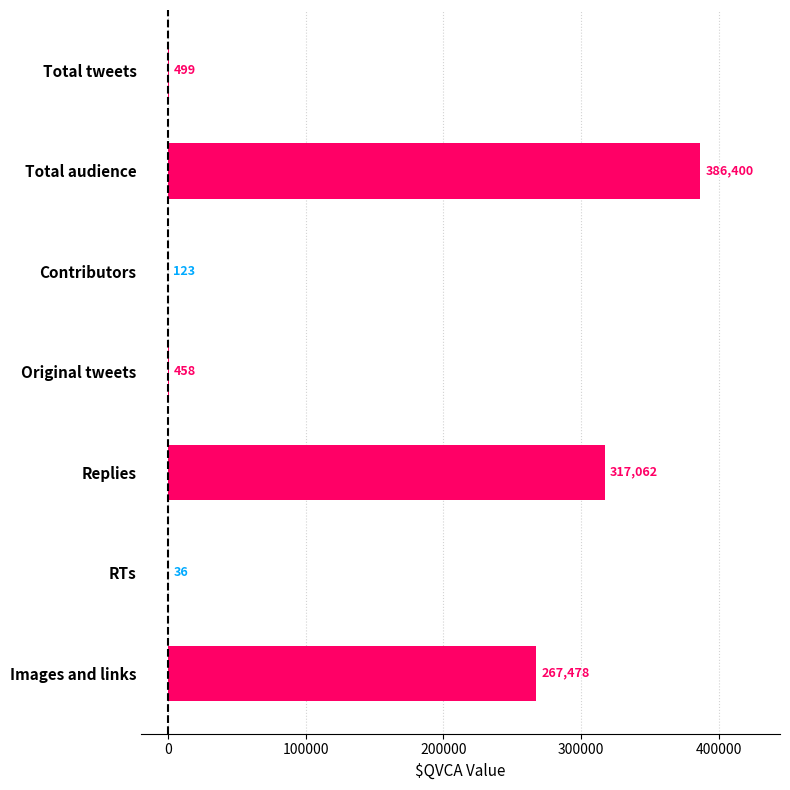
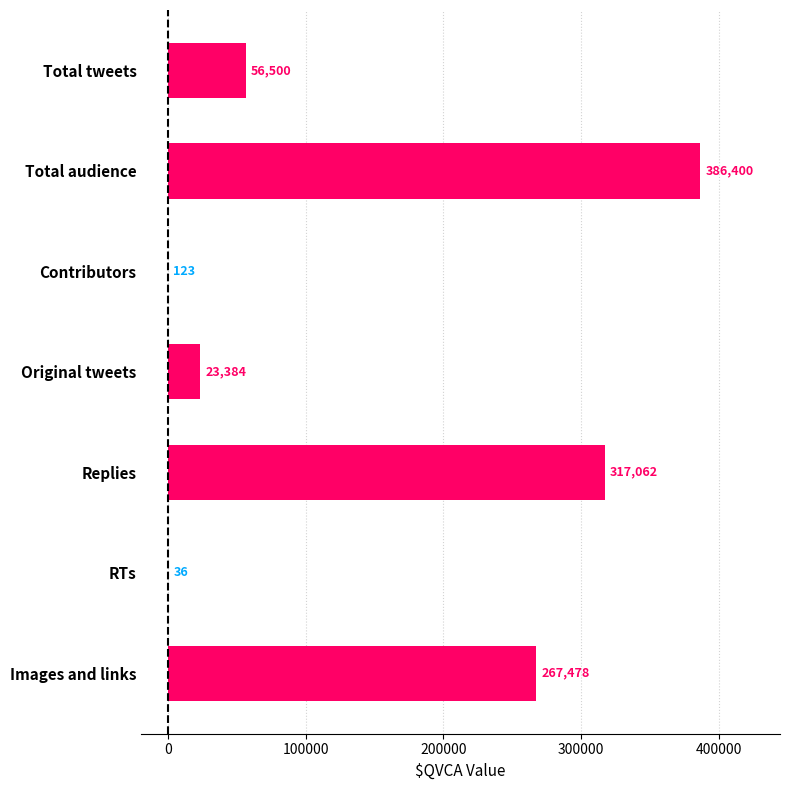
Total tweets: 499 -> 56,500
Original tweets: 458 -> 23,384
